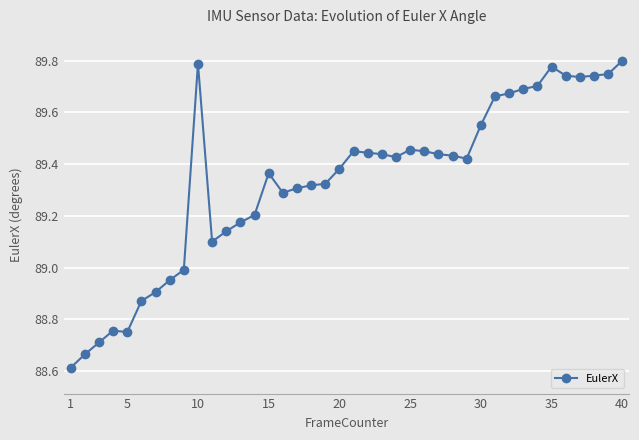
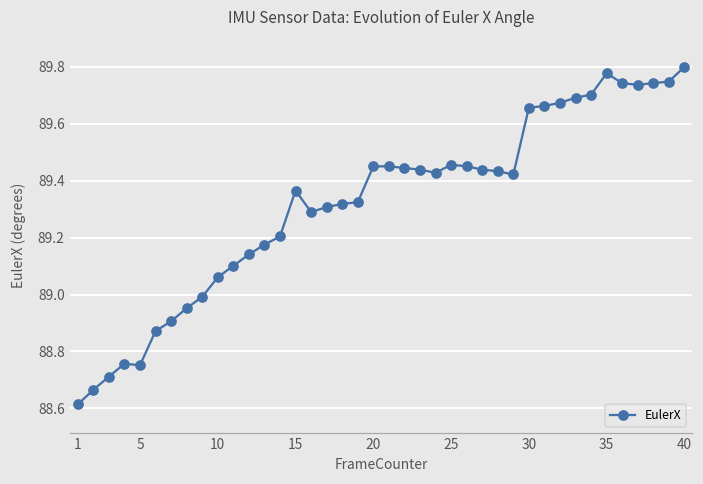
10: 89.79 -> 89.06
20: 89.38 -> 89.45
30: 89.55 -> 89.66
